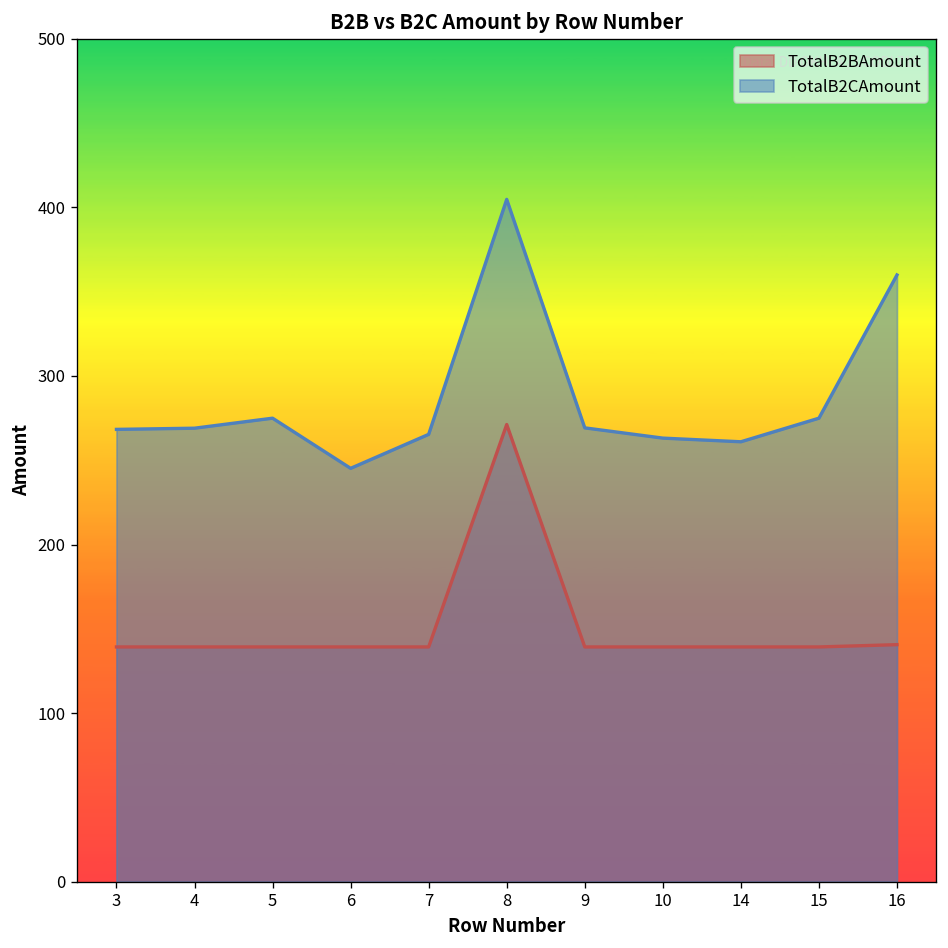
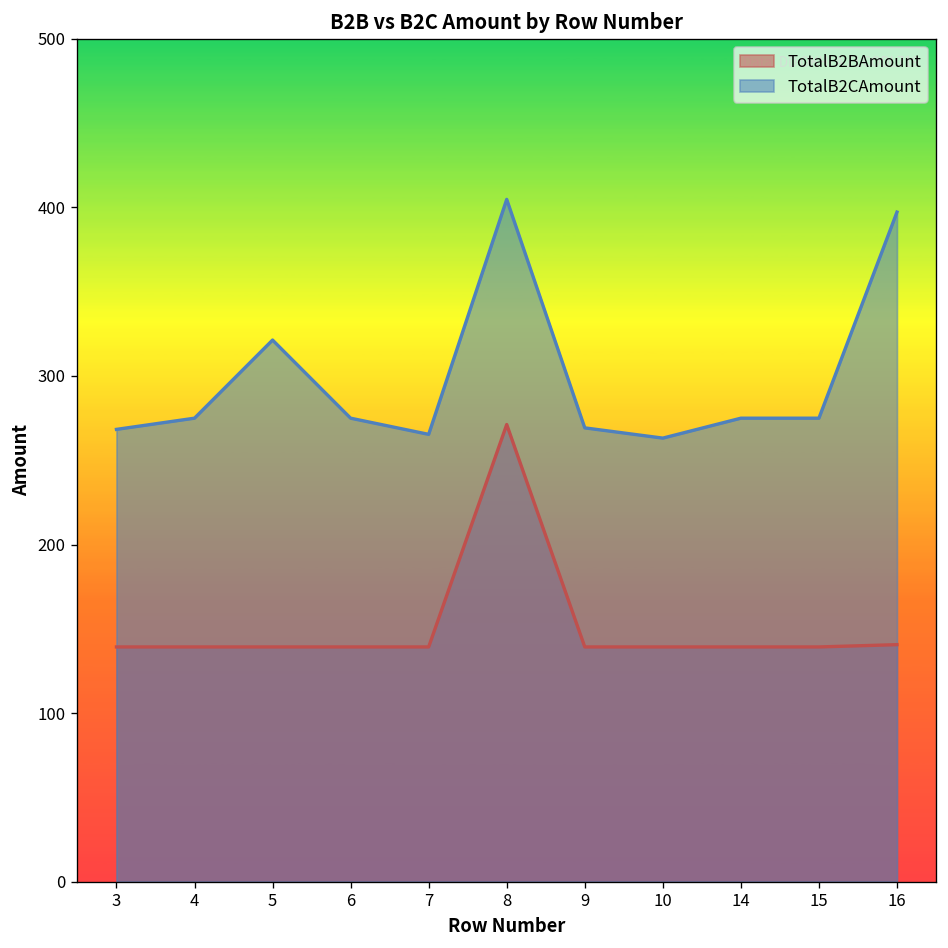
TotalB2CAmount, 4: 269 -> 275
TotalB2CAmount, 5: 275 -> 321
TotalB2CAmount, 6: 245 -> 275
TotalB2CAmount, 14: 261 -> 275
TotalB2CAmount, 16: 360 -> 397
